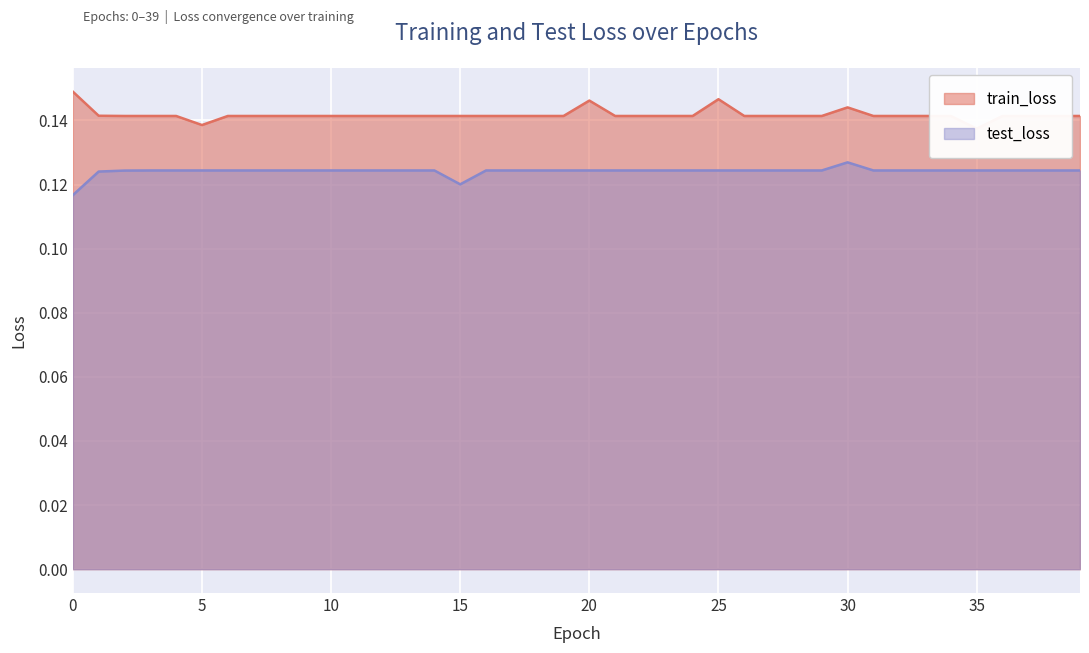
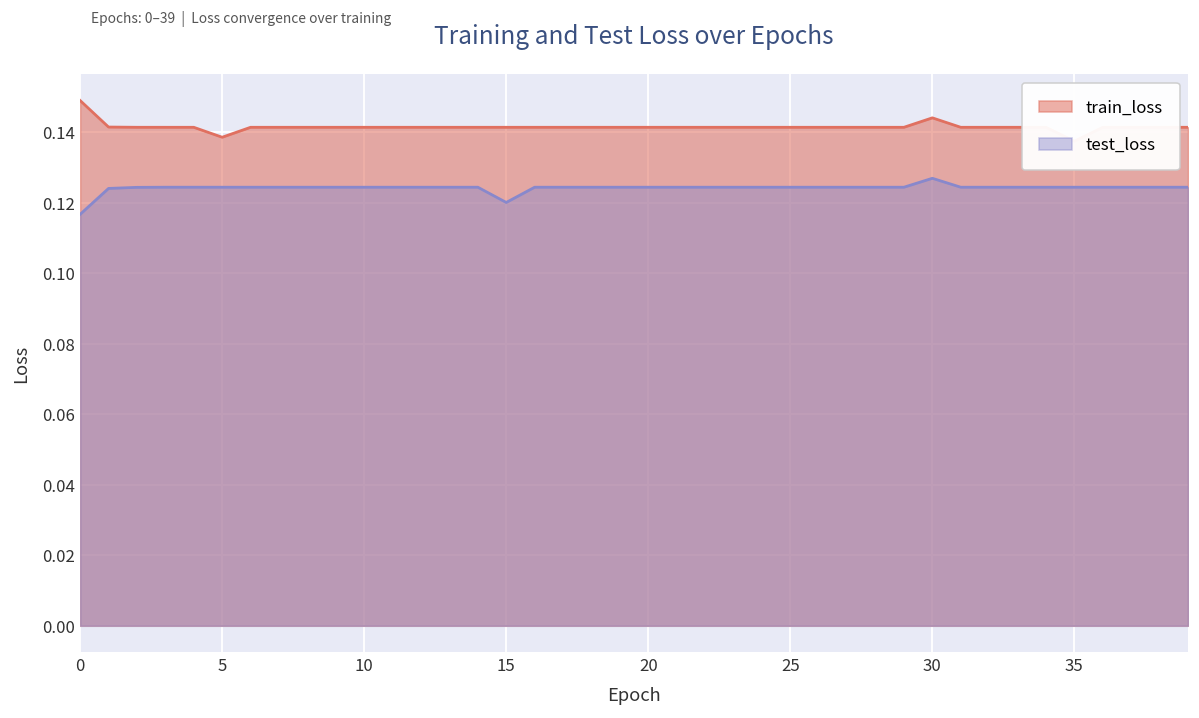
train_loss, 20: 0.146 -> 0.141
train_loss, 25: 0.147 -> 0.141
